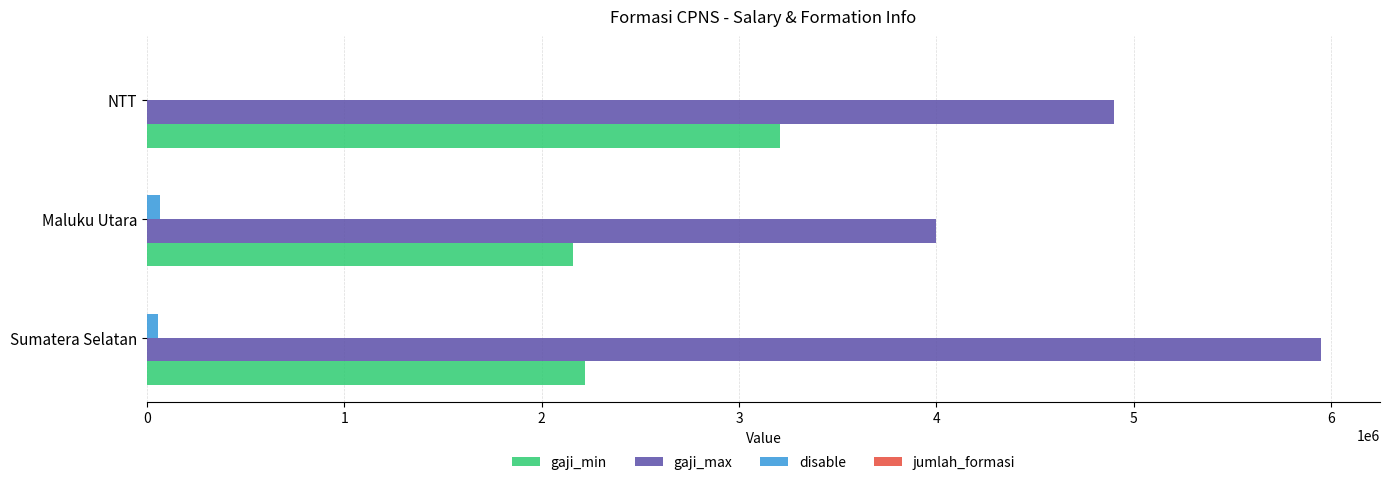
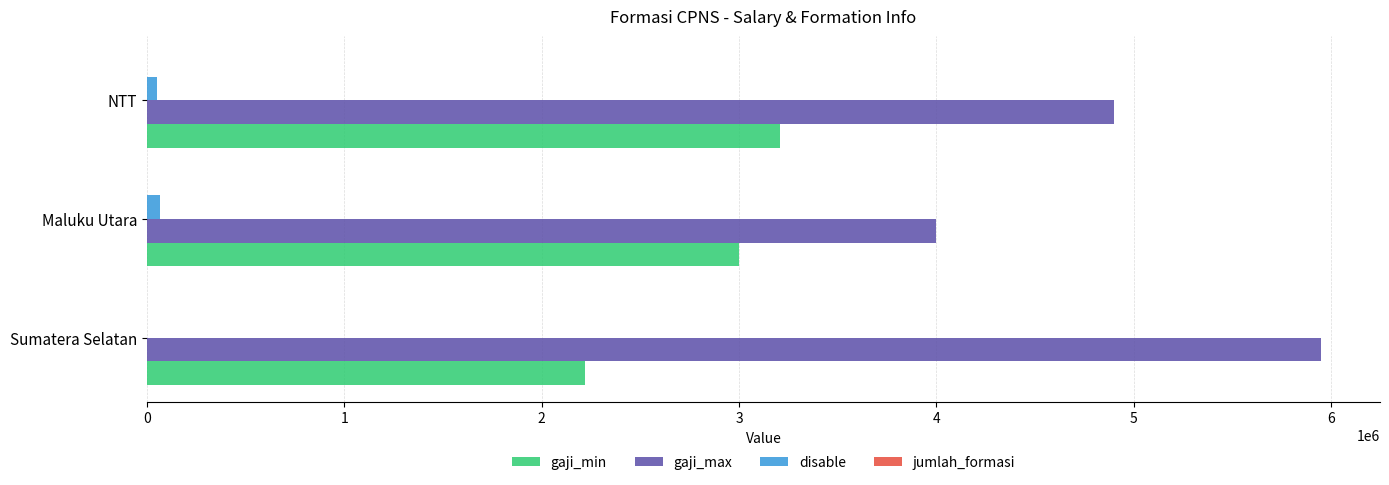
disable, NTT: 0 -> 50000
gaji_min, Maluku Utara: 2160000 -> 3000000
disable, Sumatera Selatan: 60000 -> 0
